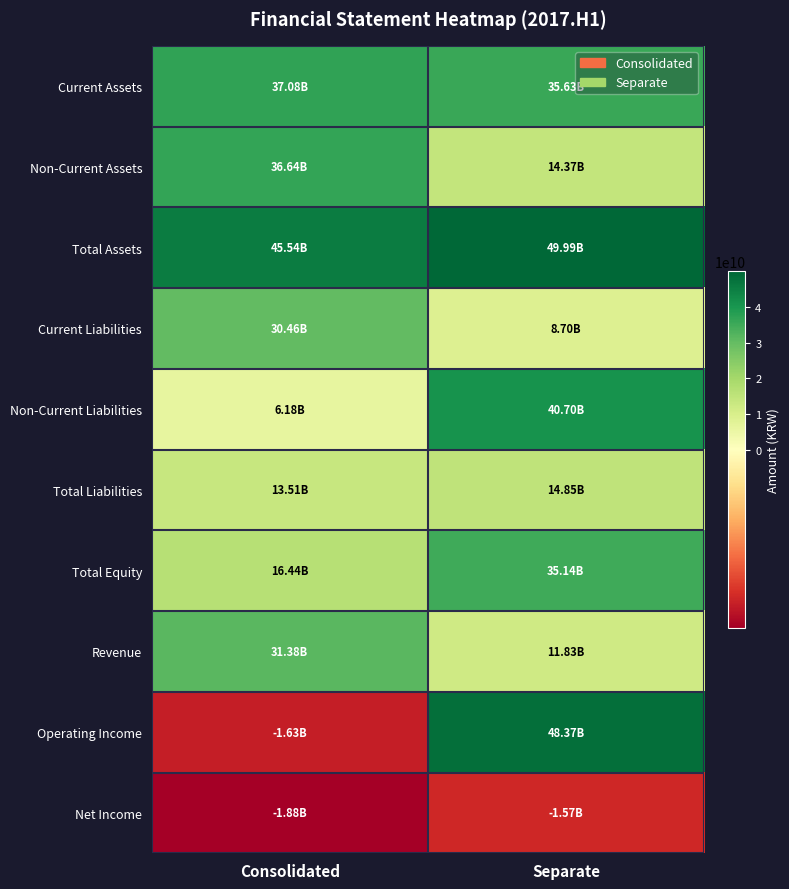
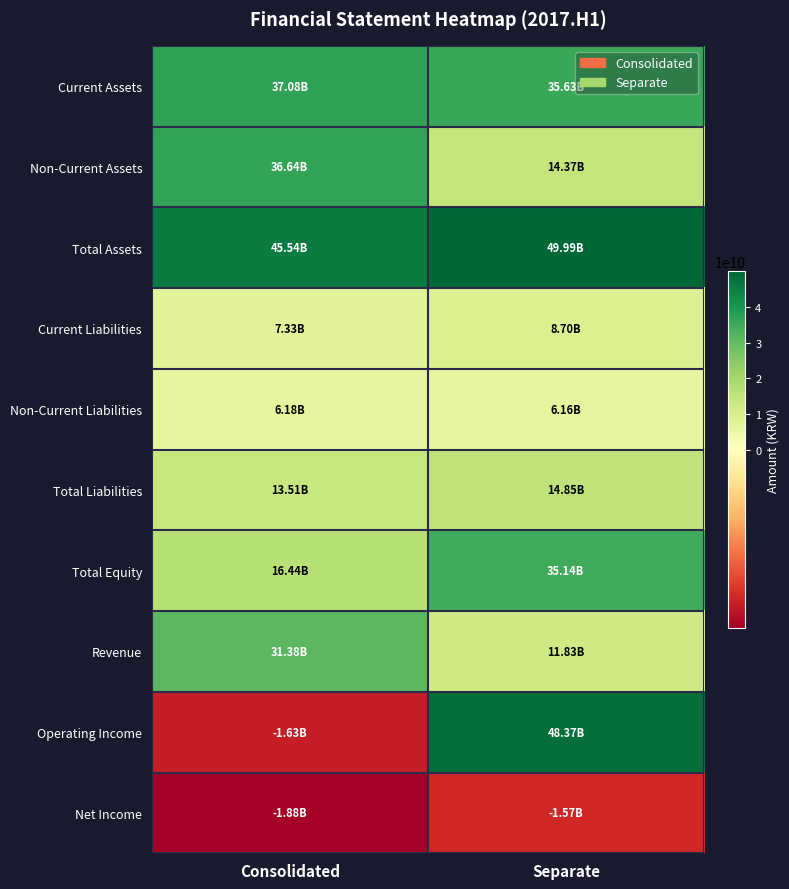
Current Liabilities, Consolidated: 30.46B -> 7.33B
Non-Current Liabilities, Separate: 40.70B -> 6.16B
